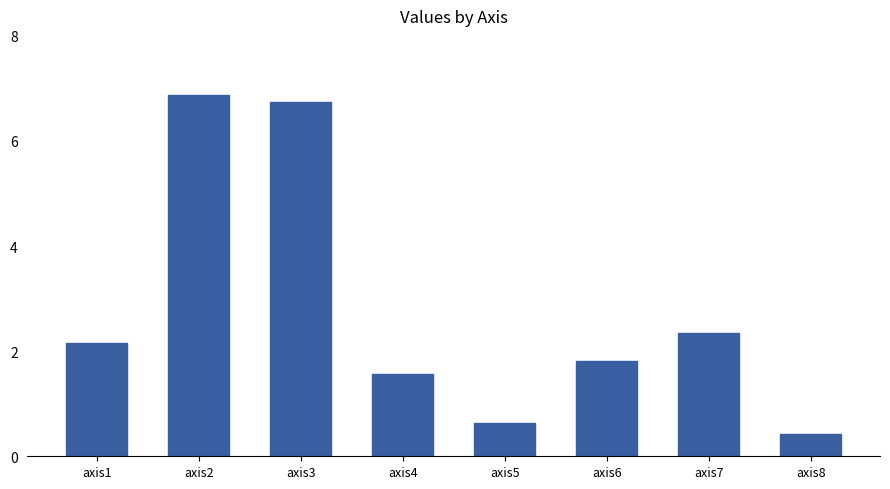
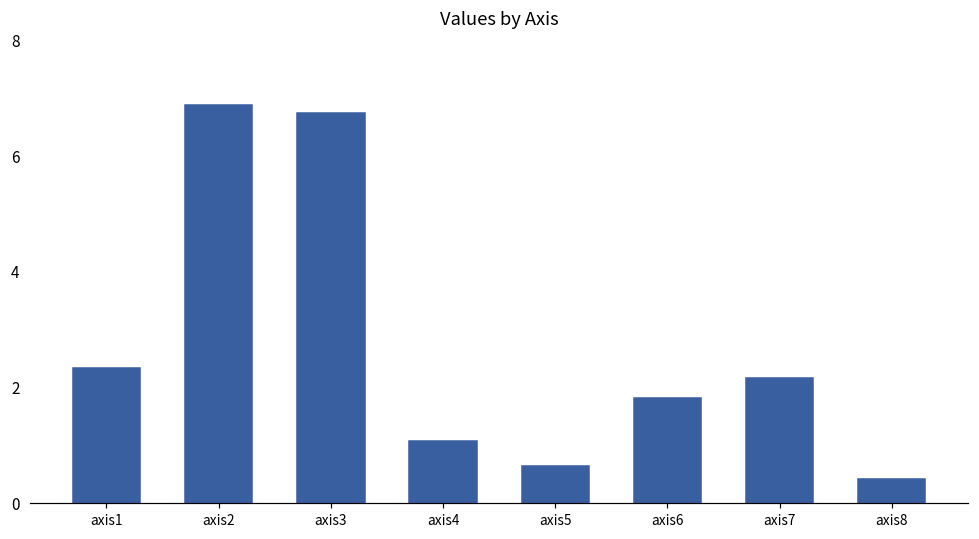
axis1: 2.2 -> 2.3
axis4: 1.6 -> 1.1
axis7: 2.3 -> 2.2
